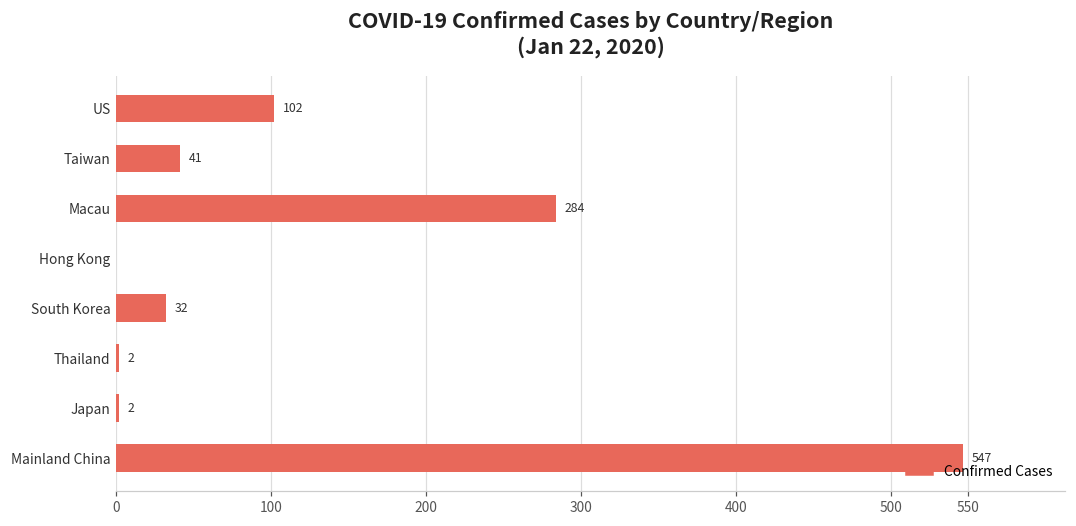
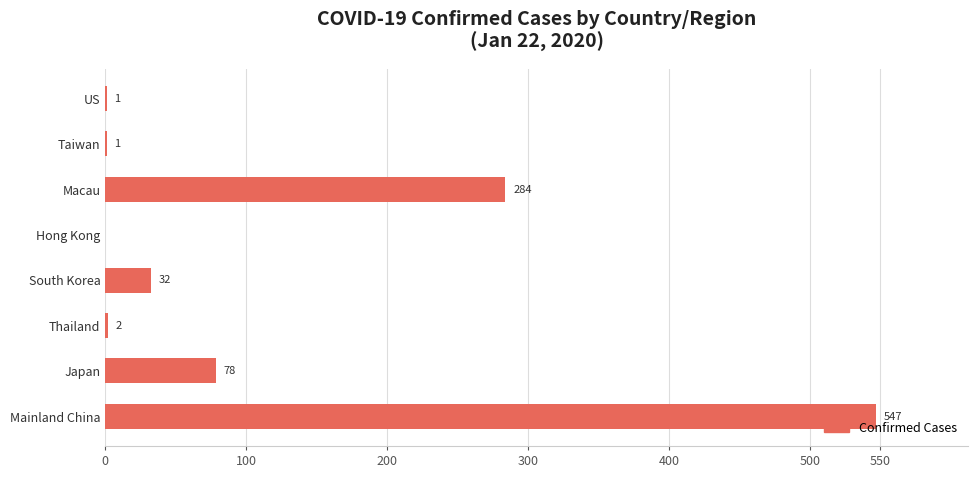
US: 102 -> 1
Taiwan: 41 -> 1
Japan: 2 -> 78
